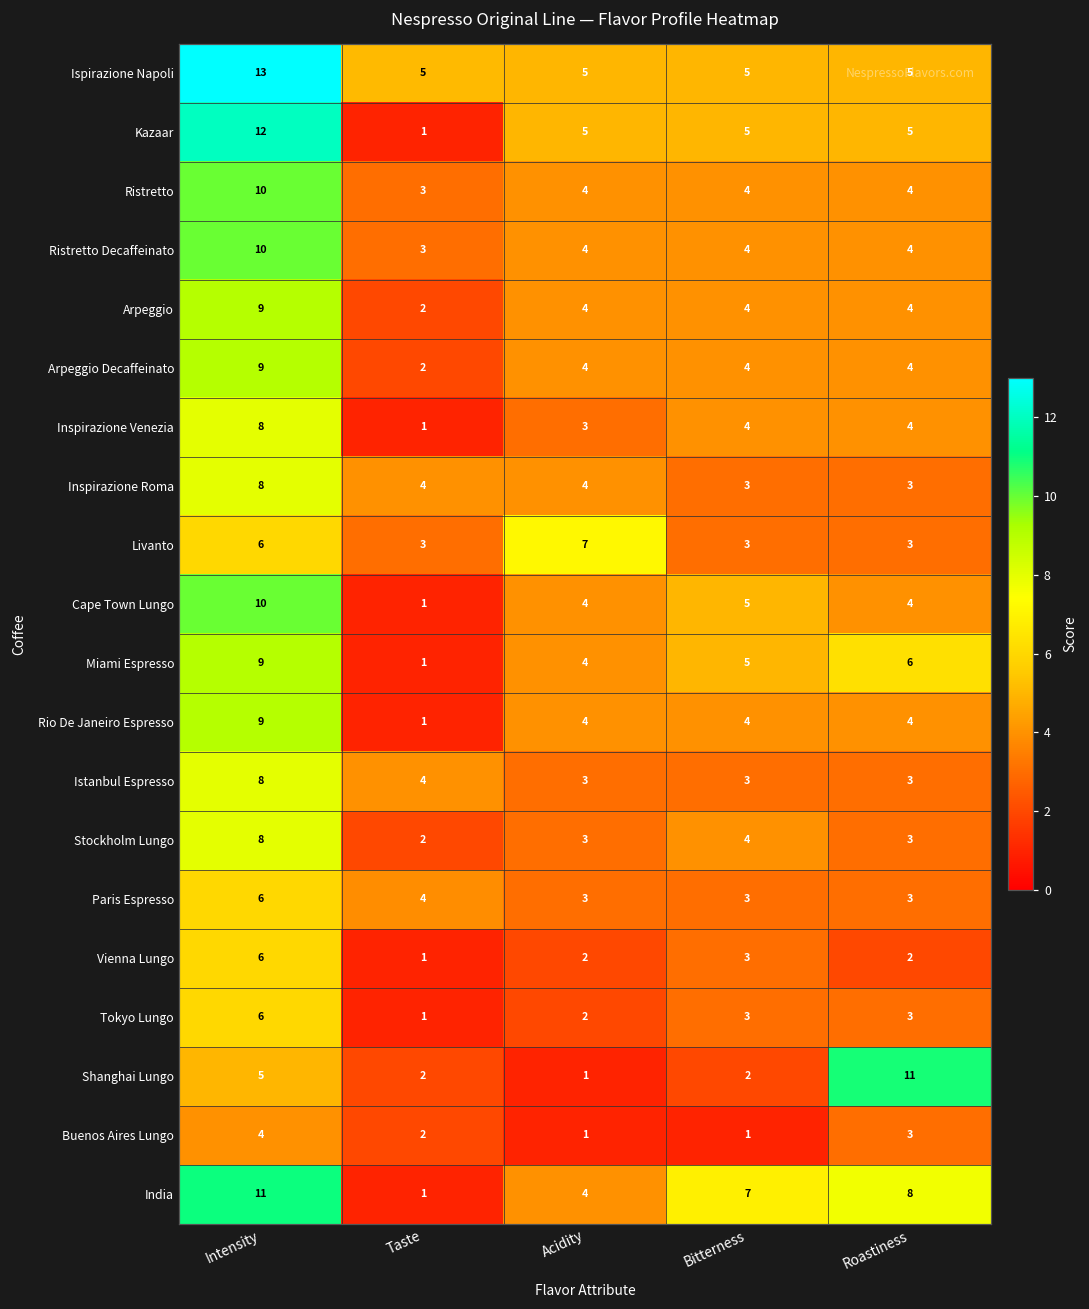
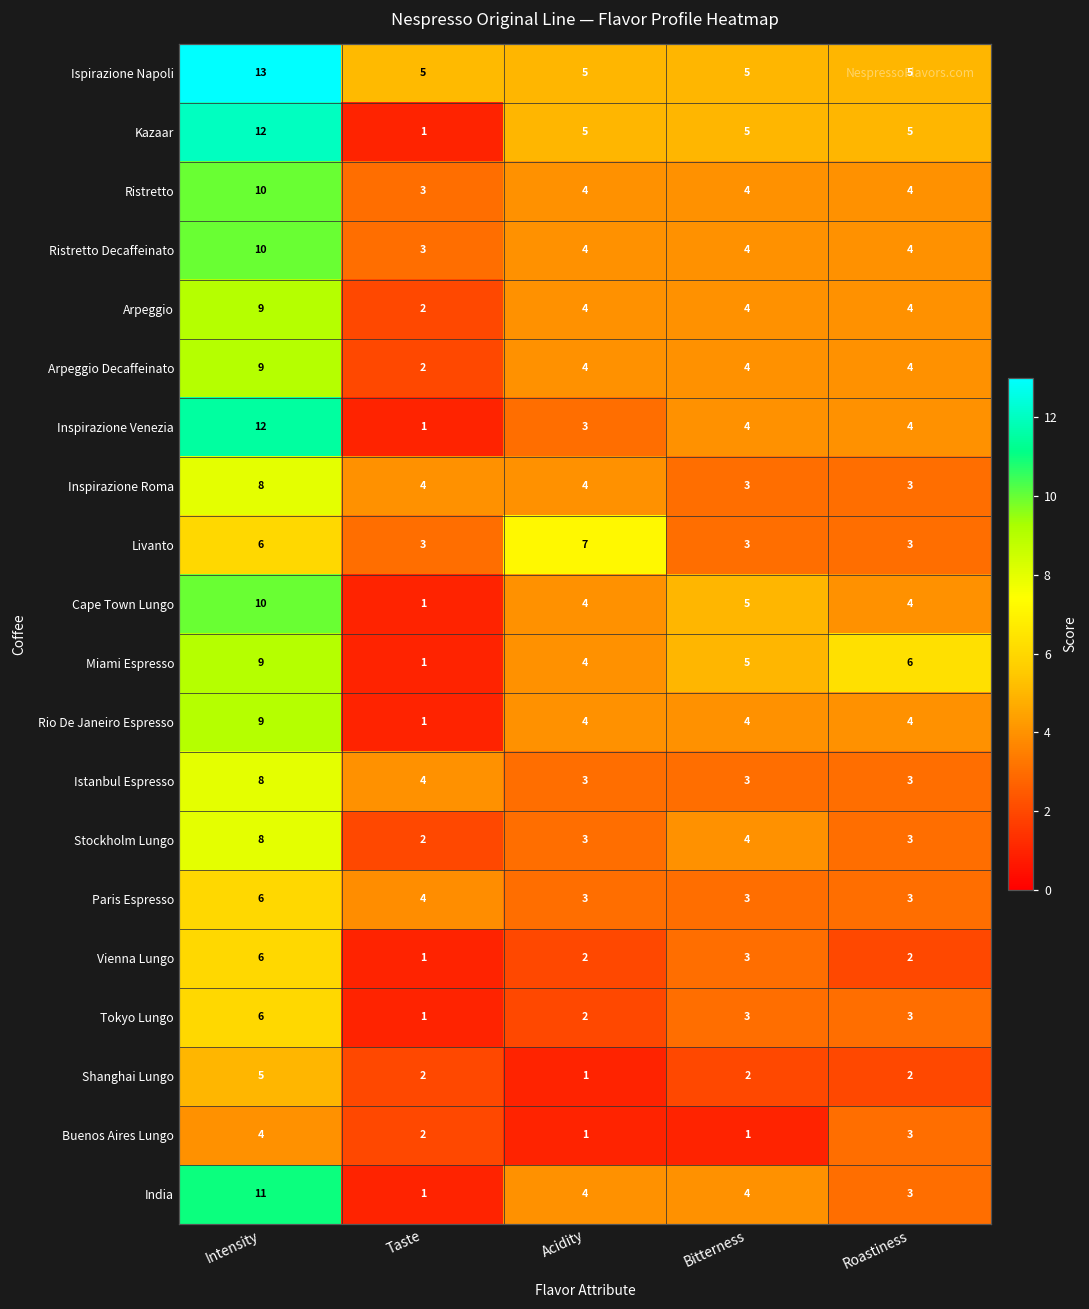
Inspirazione Venezia, Intensity: 8 -> 12
Shanghai Lungo, Roastiness: 11 -> 2
India, Bitterness: 7 -> 4
India, Roastiness: 8 -> 3
